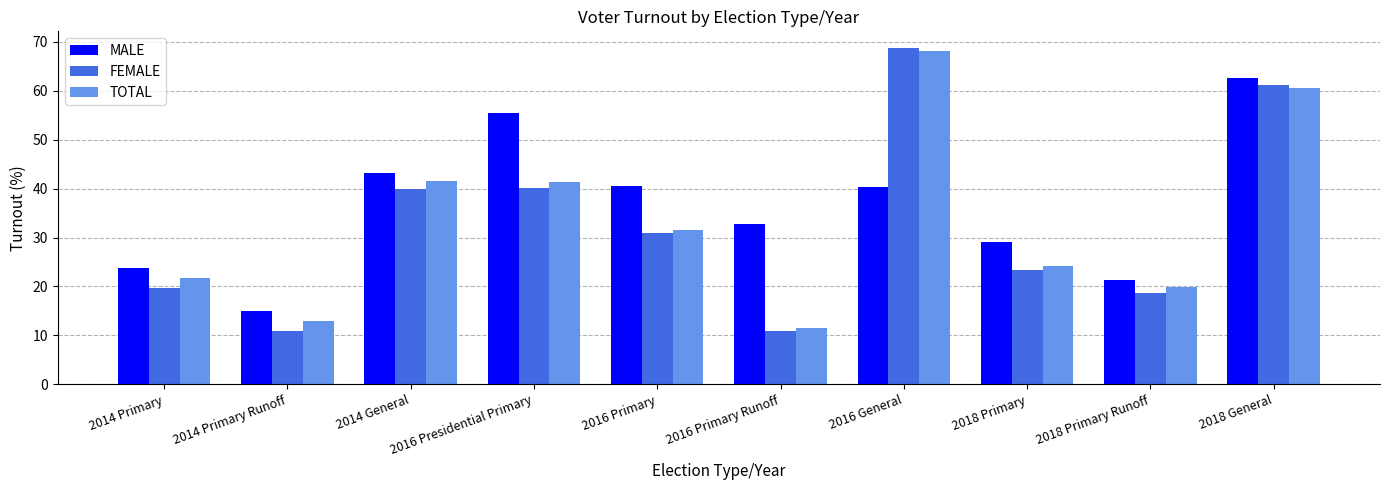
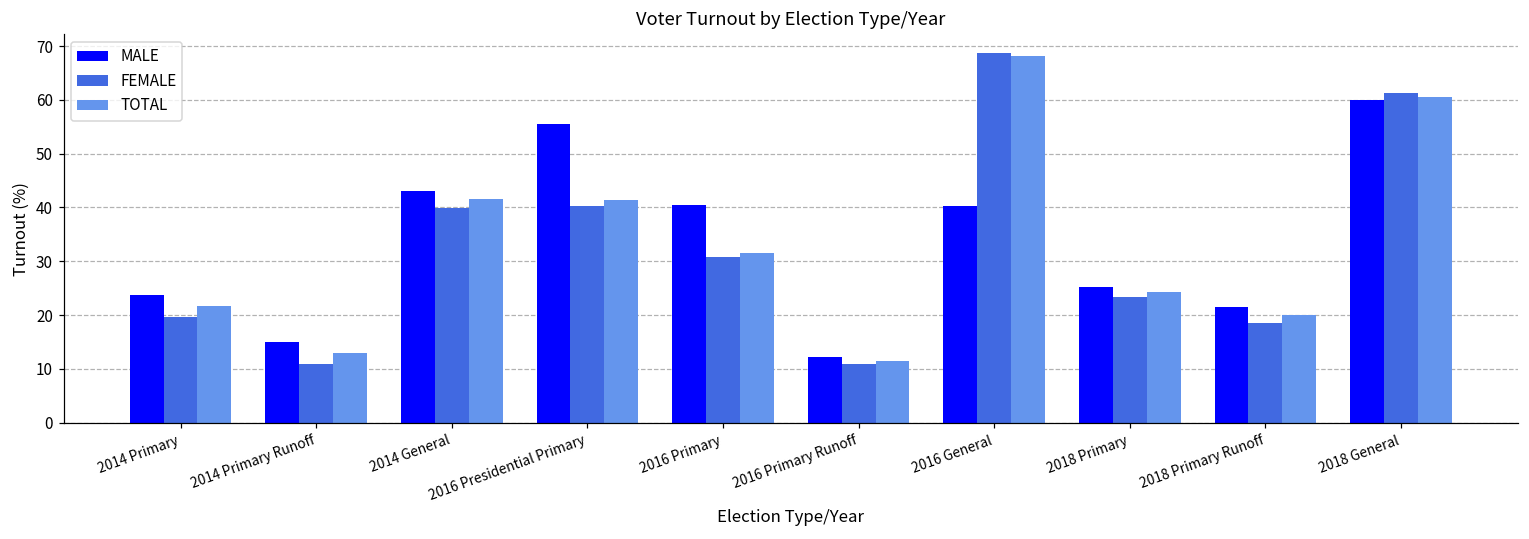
MALE, 2016 Primary Runoff: 33 -> 12
MALE, 2018 Primary: 29 -> 25
MALE, 2018 General: 63 -> 60
